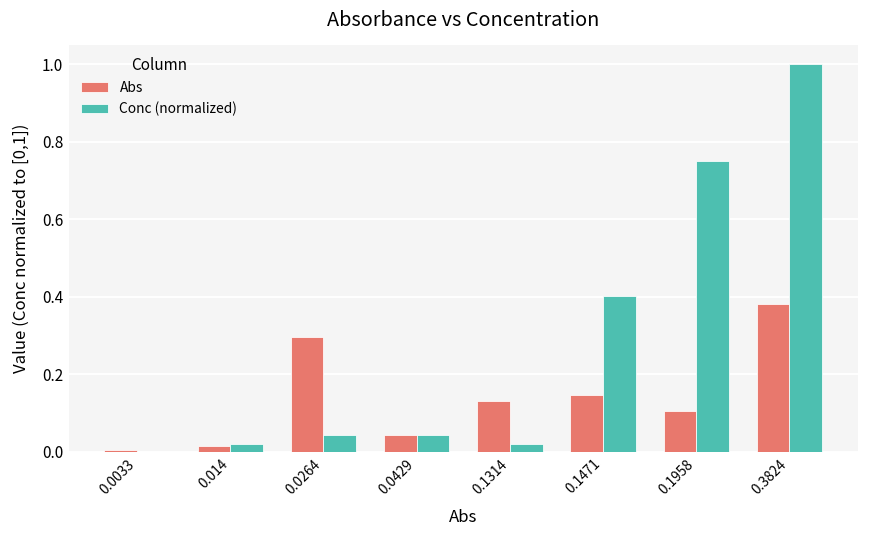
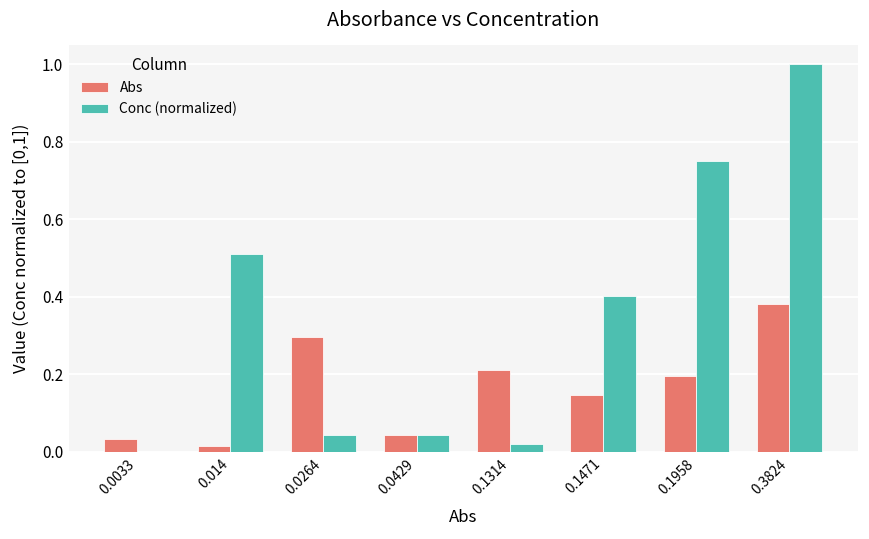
Abs, 0.0033: 0.00 -> 0.03
Conc (normalized), 0.014: 0.02 -> 0.51
Abs, 0.1314: 0.13 -> 0.21
Abs, 0.1958: 0.10 -> 0.20
